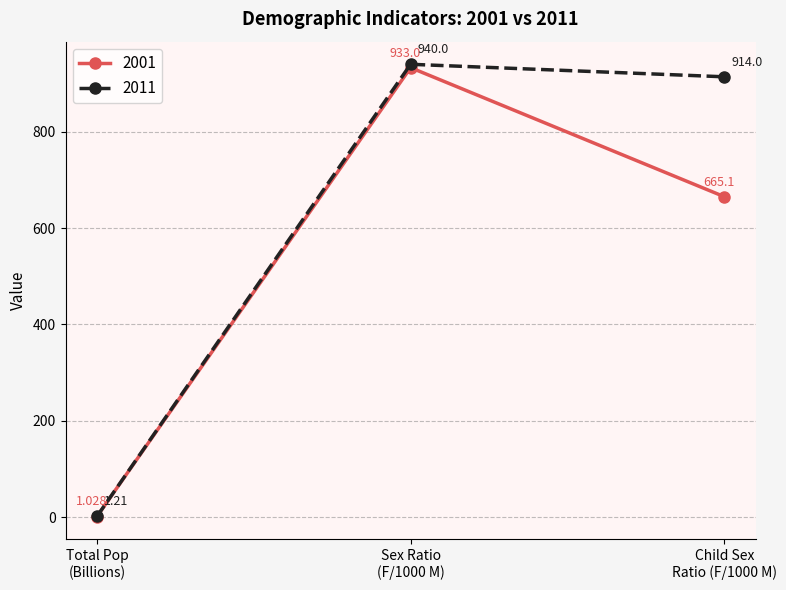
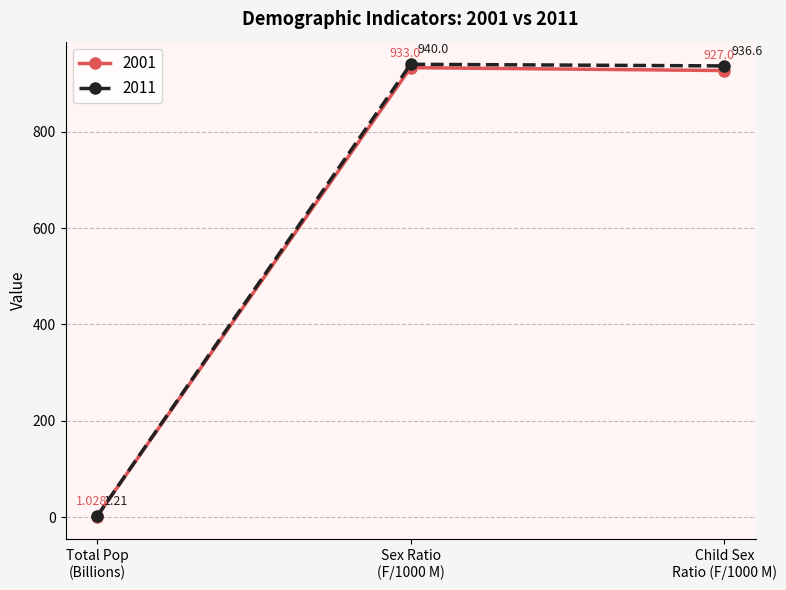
2001, Child Sex Ratio (F/1000 M): 665.1 -> 927.0
2011, Child Sex Ratio (F/1000 M): 914.0 -> 936.6
